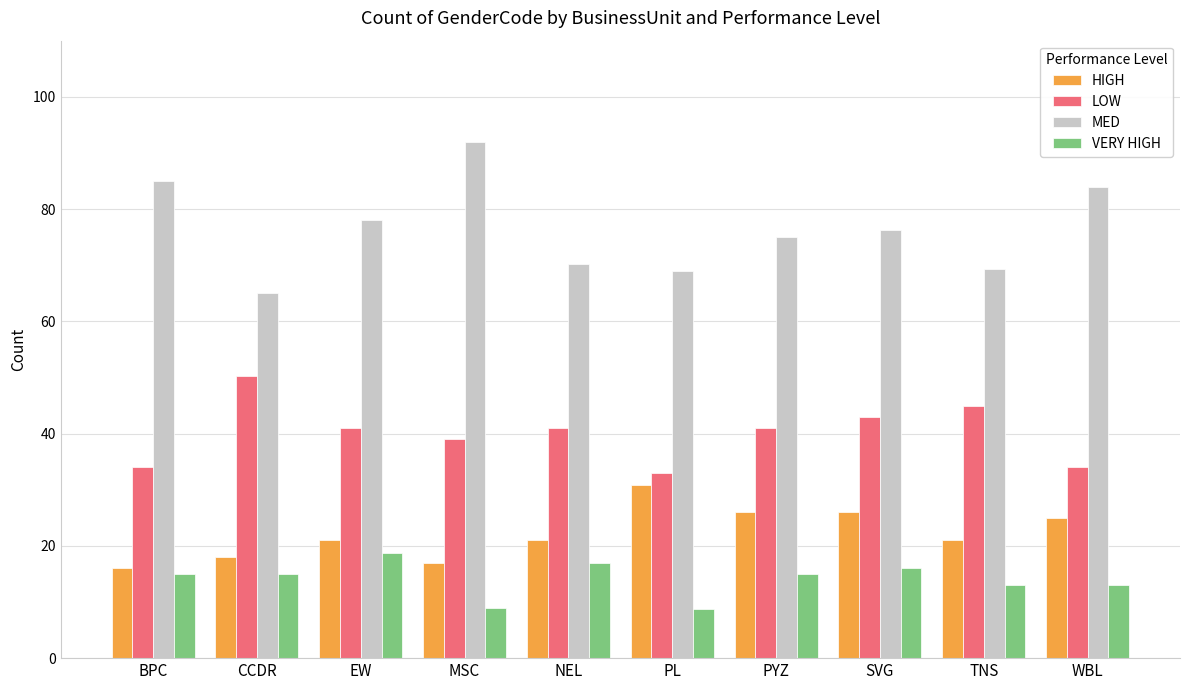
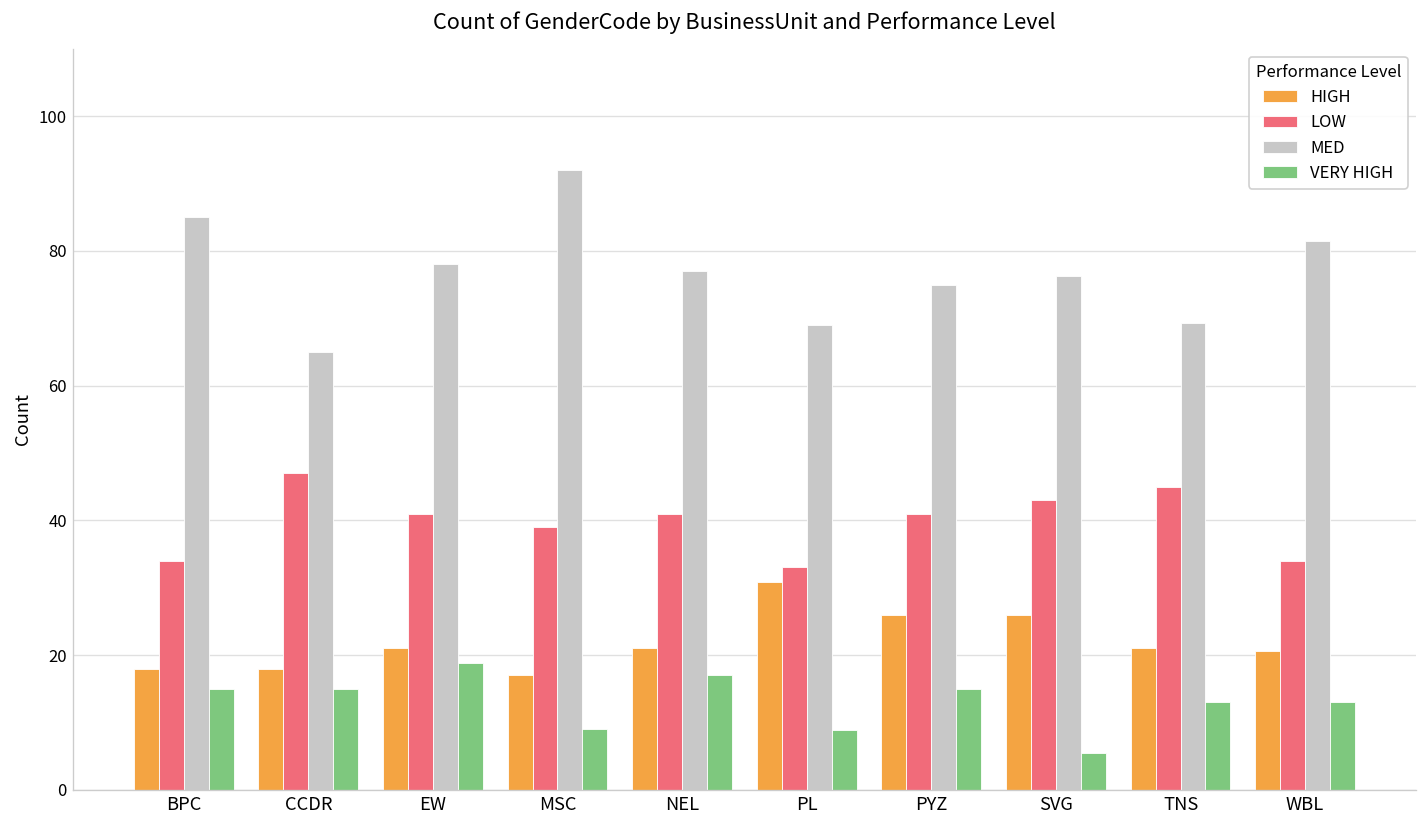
HIGH, BPC: 16 -> 18
LOW, CCDR: 50 -> 47
MED, NEL: 70 -> 77
VERY HIGH, SVG: 16 -> 5
HIGH, WBL: 25 -> 21
MED, WBL: 84 -> 82
